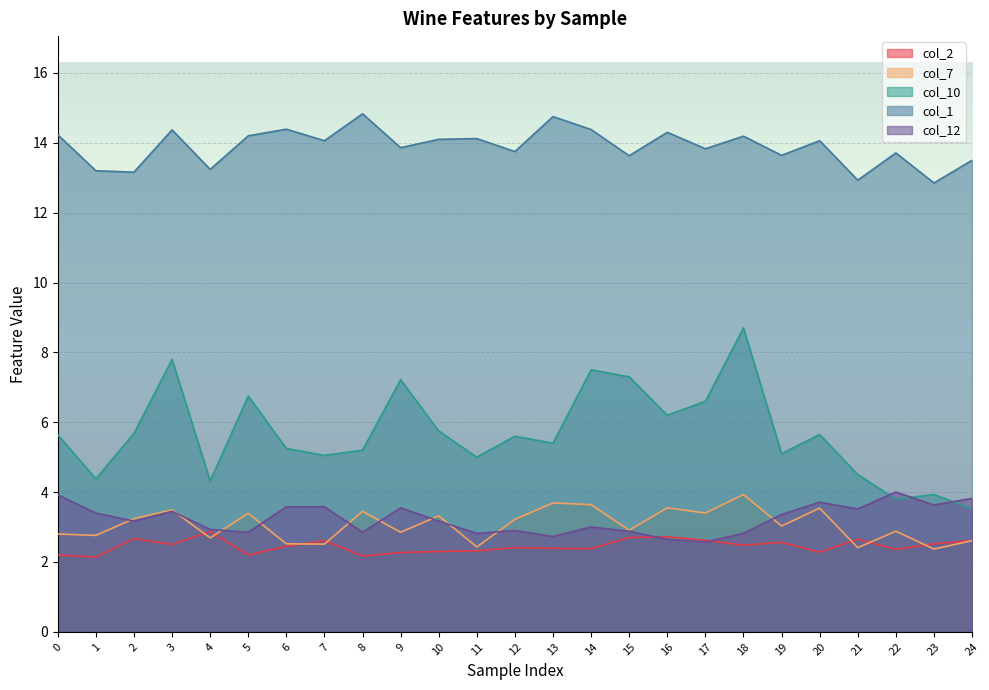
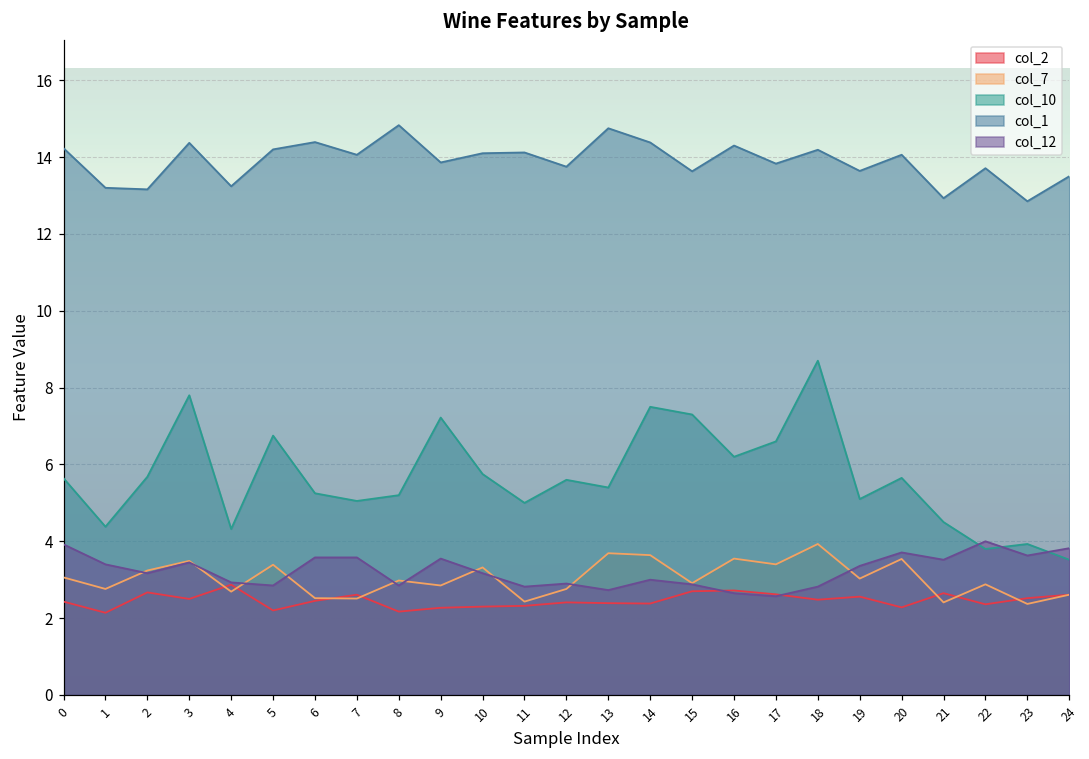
col_2, 0: 2.2 -> 2.4
col_7, 0: 2.8 -> 3.1
col_7, 8: 3.5 -> 3.0
col_7, 12: 3.2 -> 2.8
